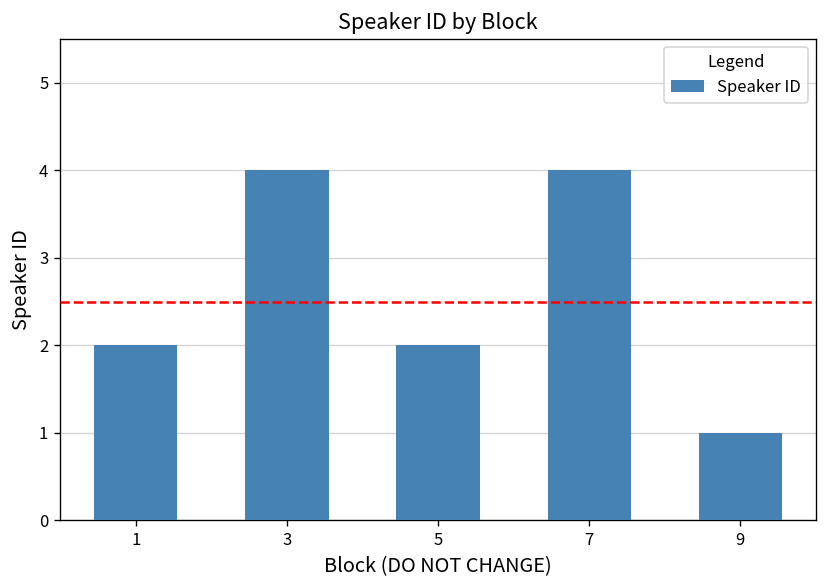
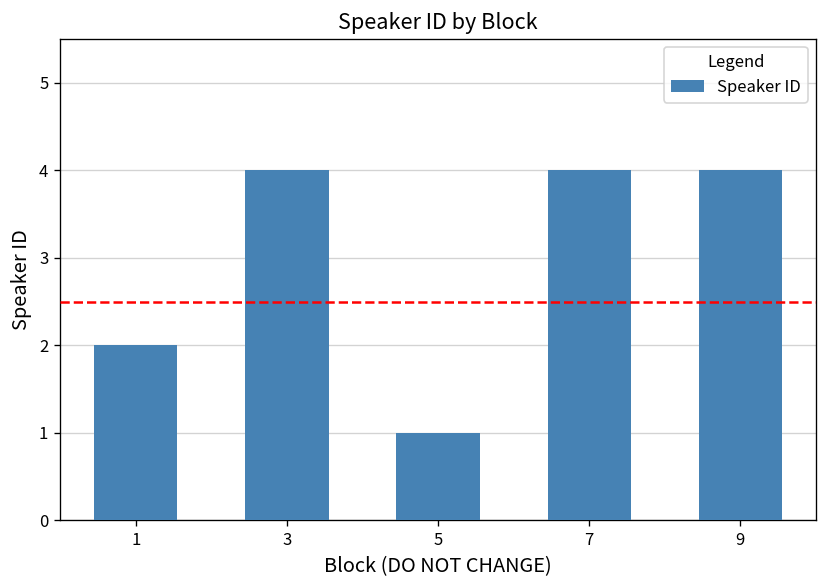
5: 2 -> 1
9: 1 -> 4
